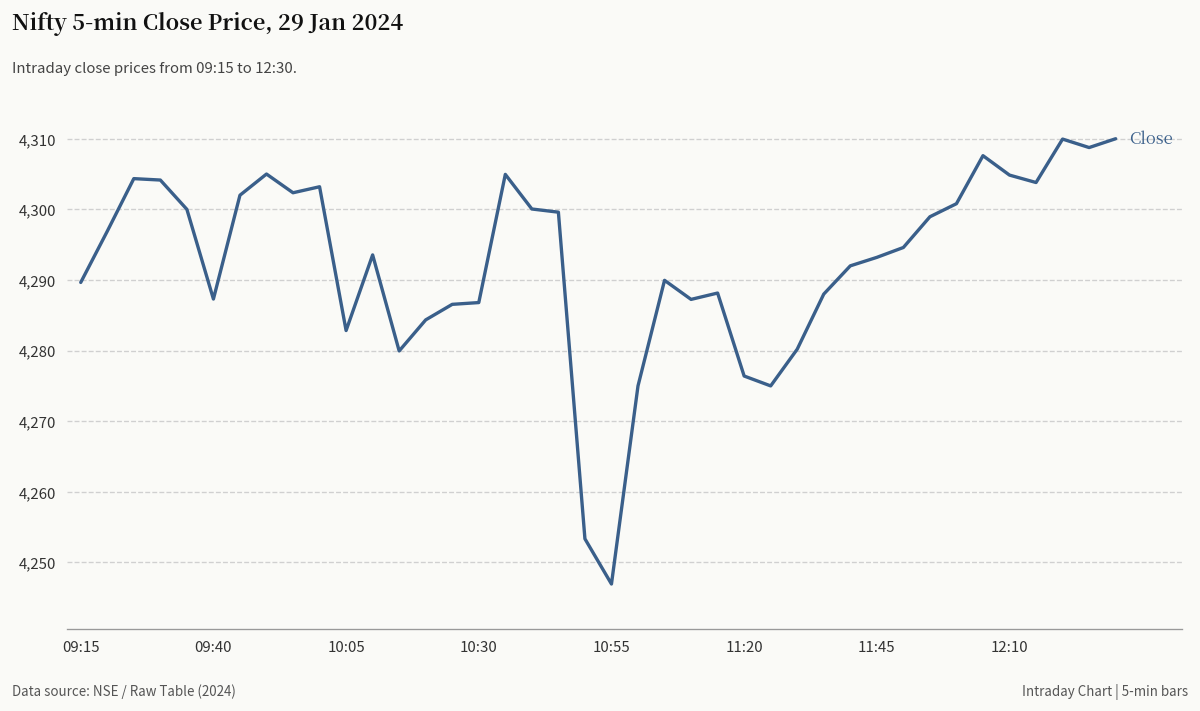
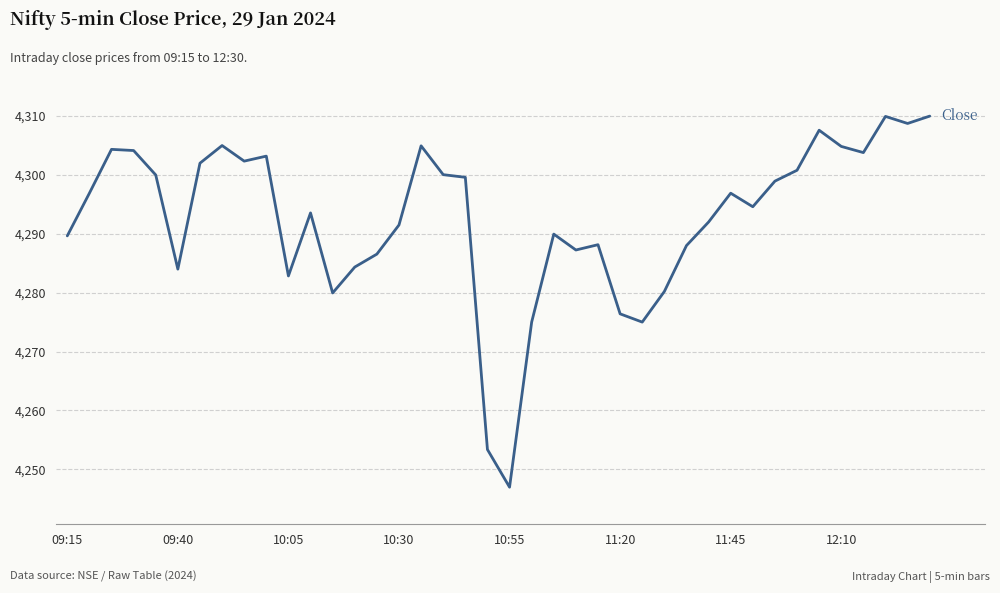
09:40: 4,287 -> 4,284
10:30: 4,287 -> 4,292
11:45: 4,293 -> 4,297
